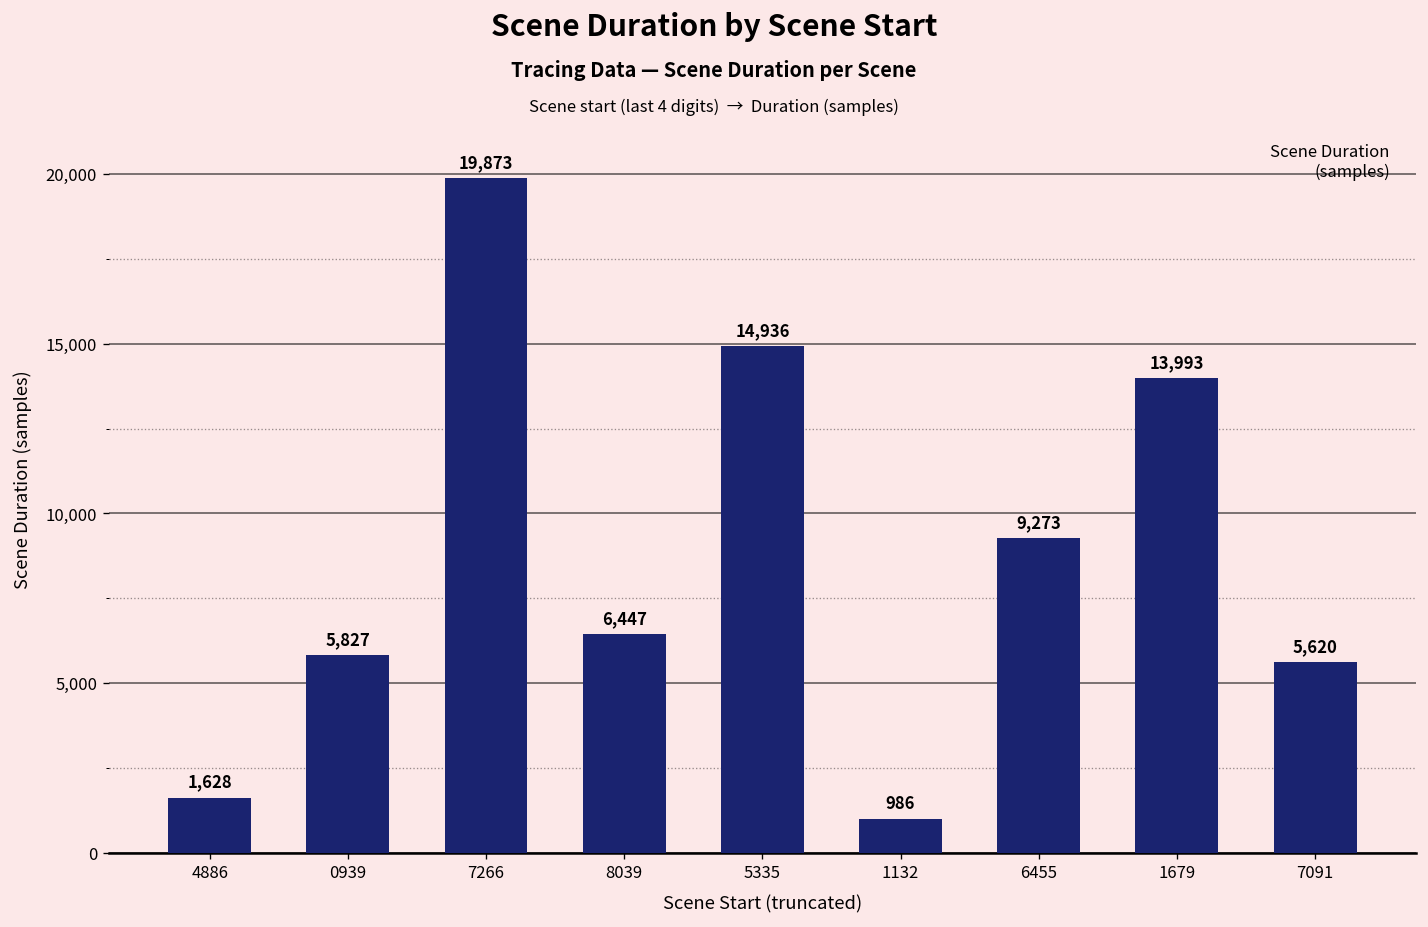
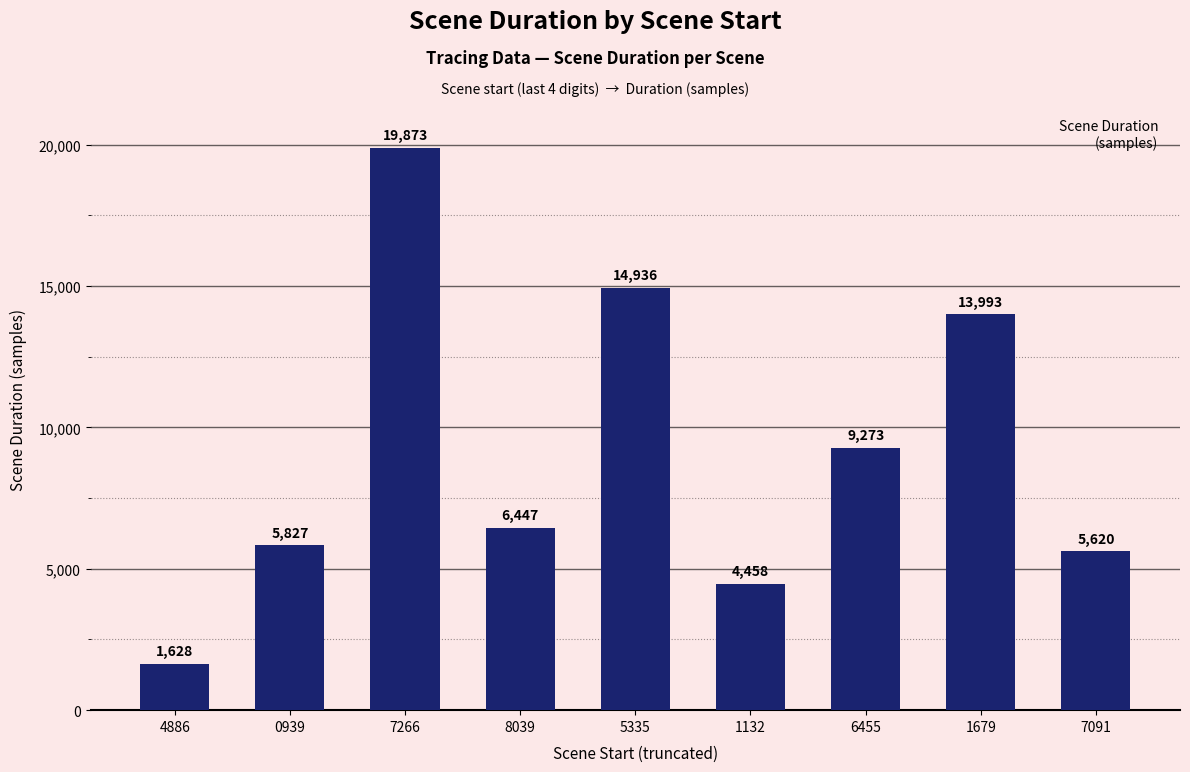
1132: 986 -> 4,458
